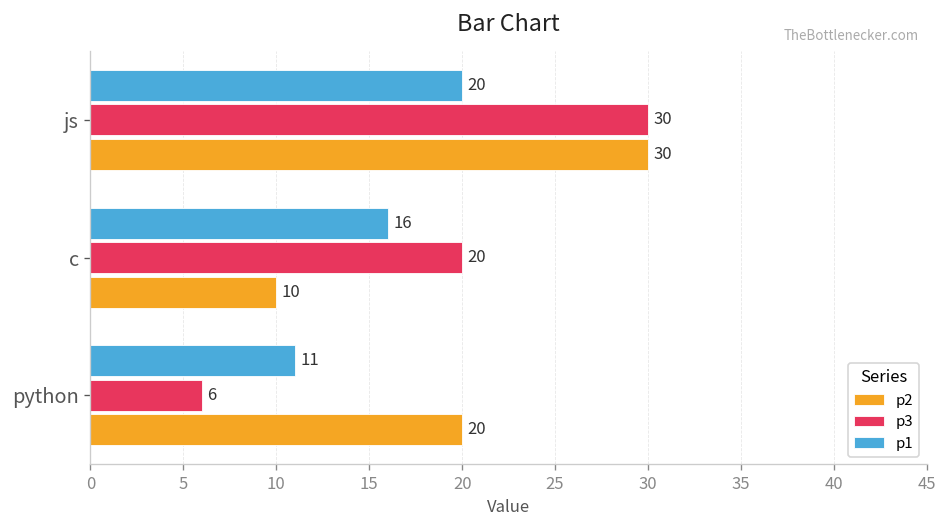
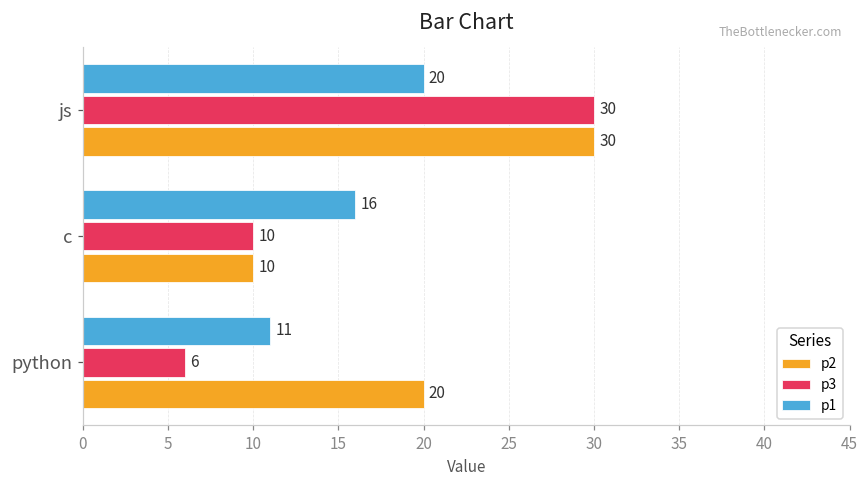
p3, c: 20 -> 10
